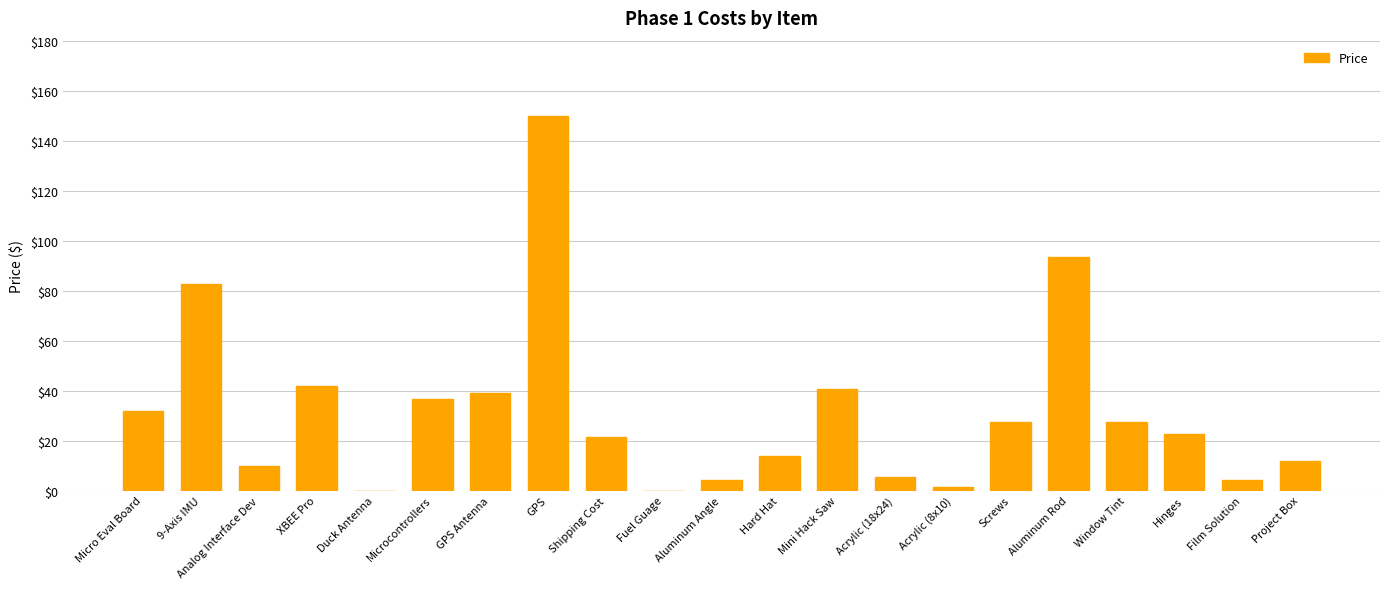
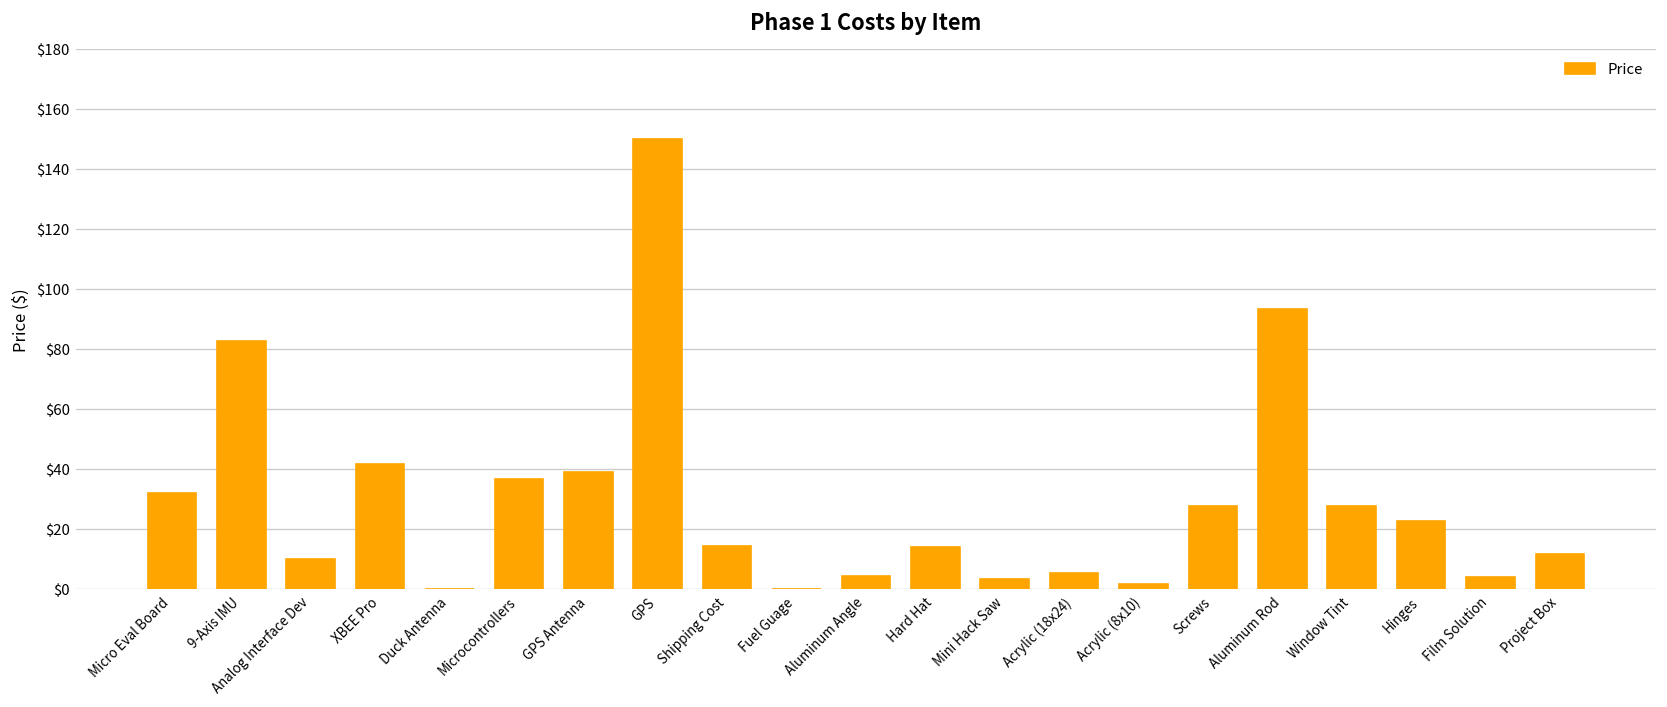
Shipping Cost: $22 -> $14
Mini Hack Saw: $41 -> $3
